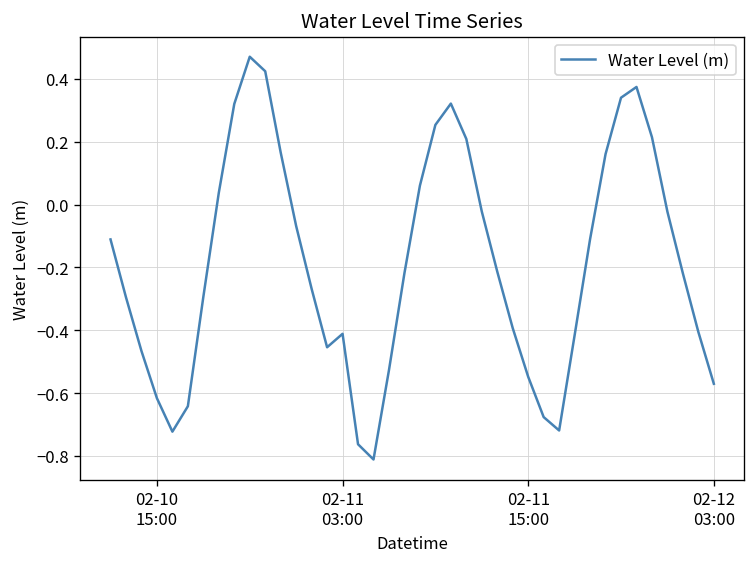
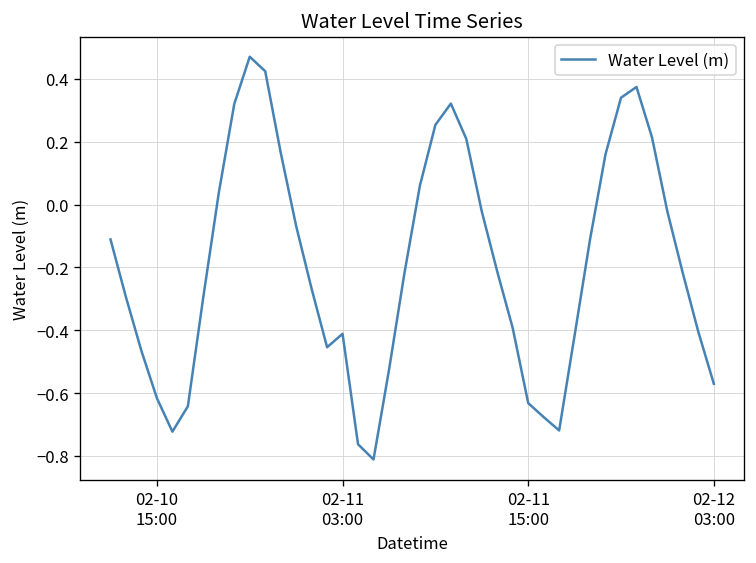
02-11 15:00: -0.55 -> -0.63
